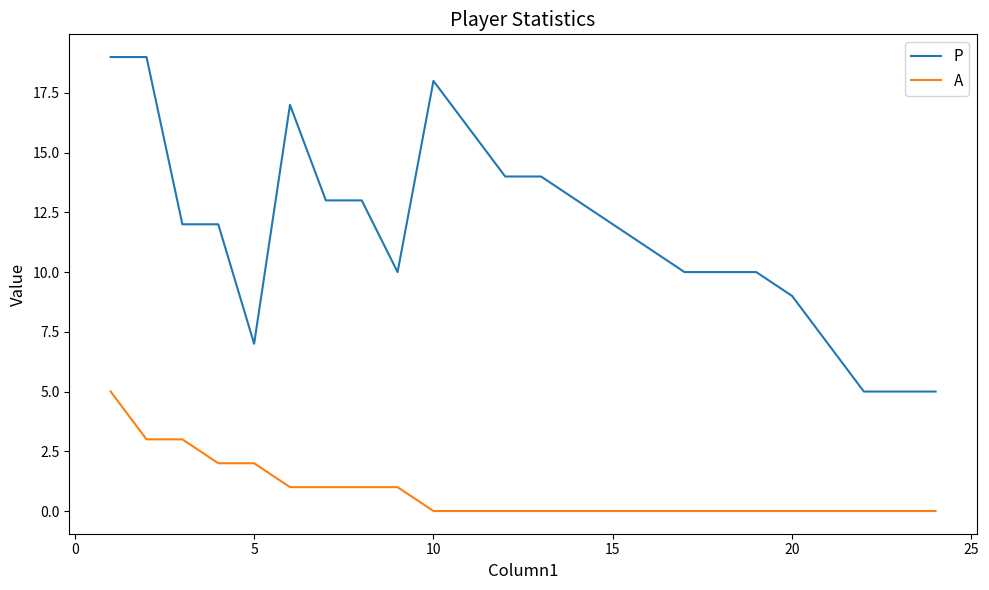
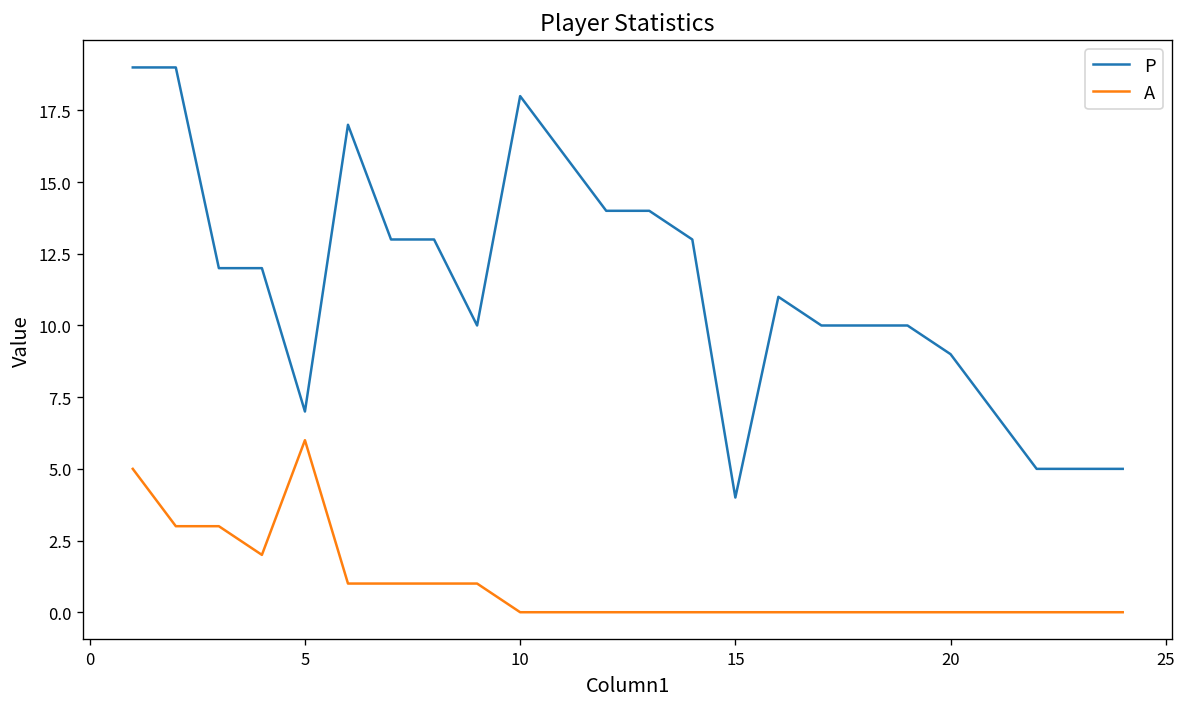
A, 5: 2 -> 6
P, 15: 12 -> 4
